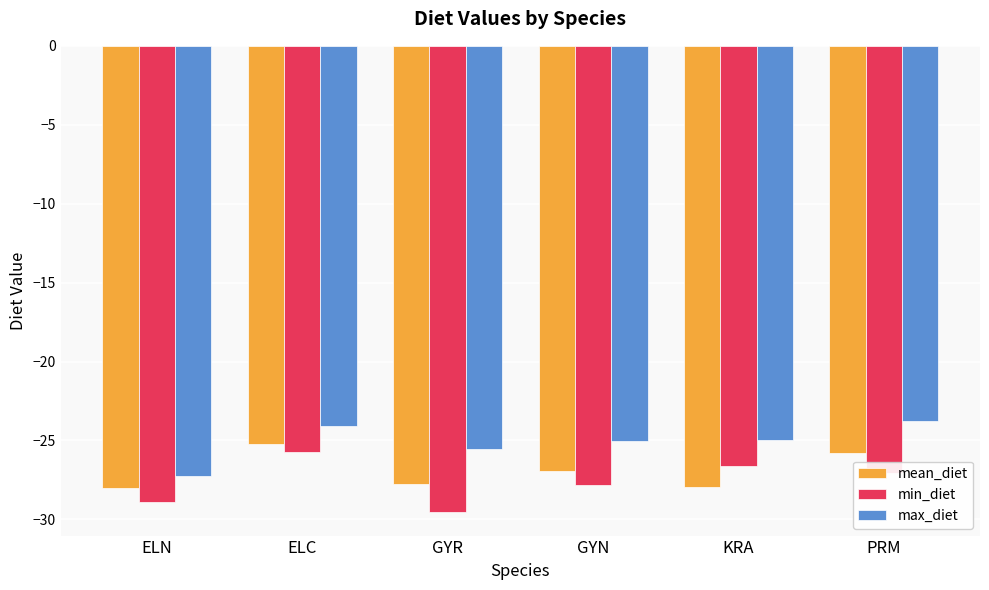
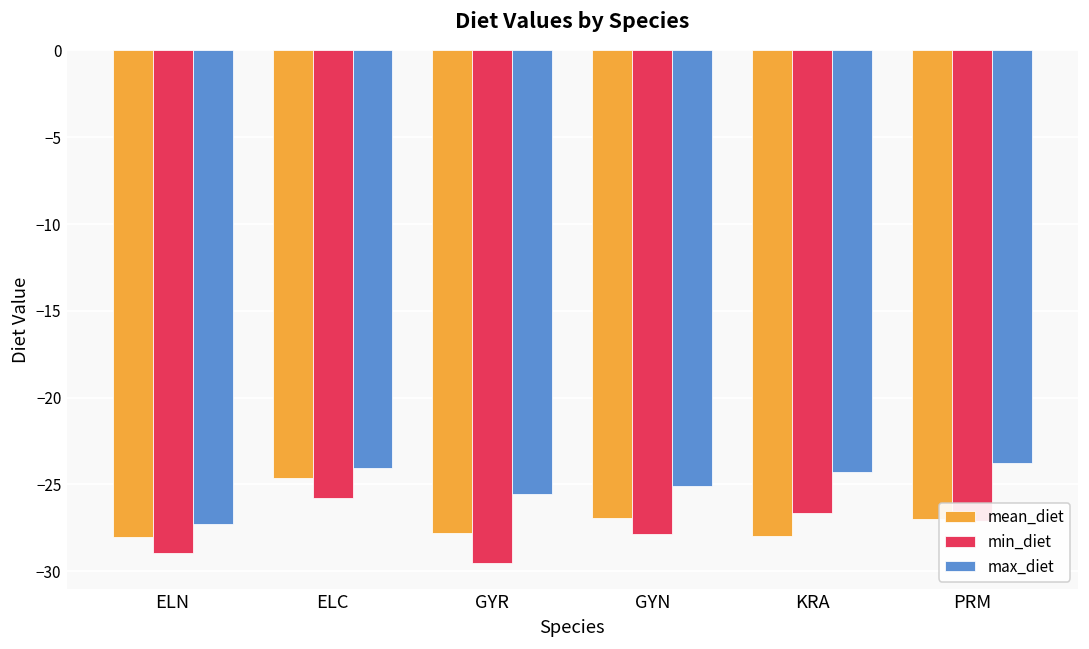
mean_diet, ELC: -25.2 -> -24.6
max_diet, KRA: -25.0 -> -24.3
mean_diet, PRM: -25.8 -> -27.0
